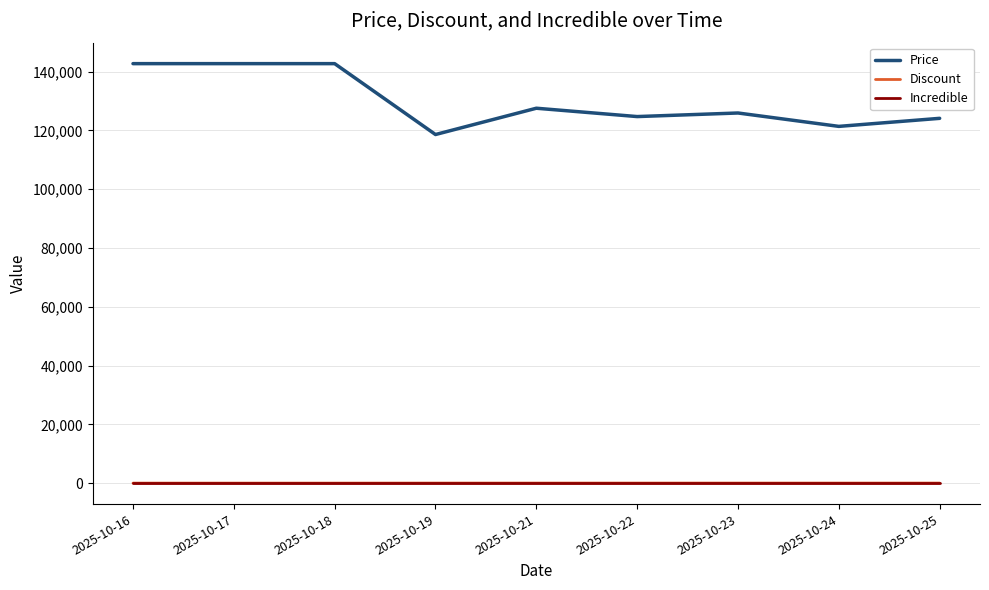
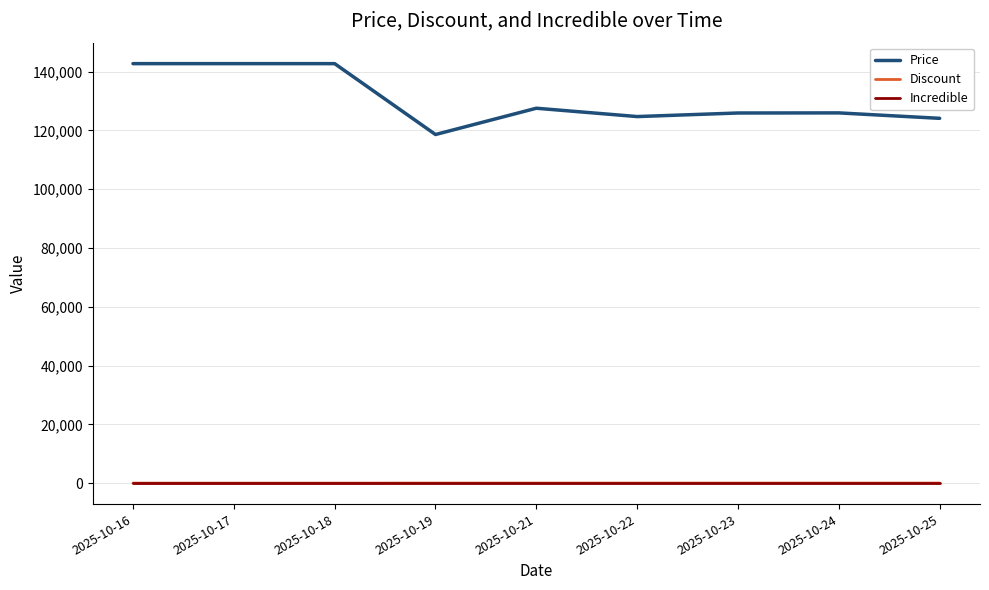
Price, 2025-10-24: 121,000 -> 126,000
